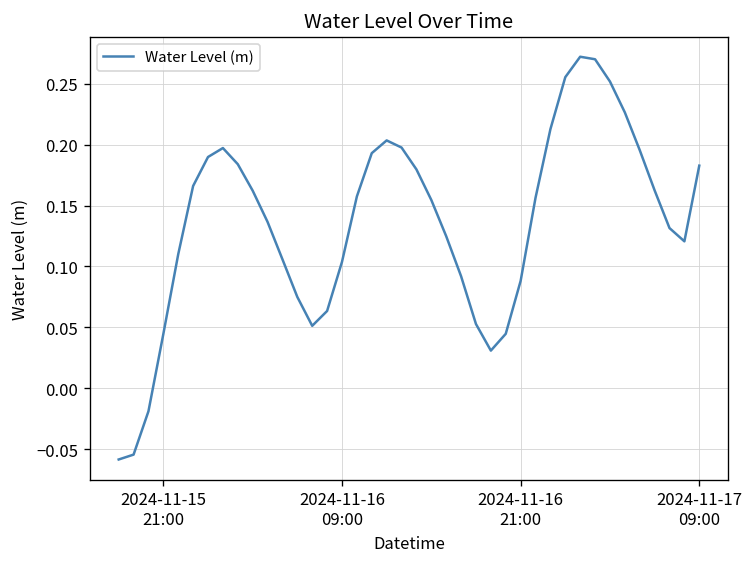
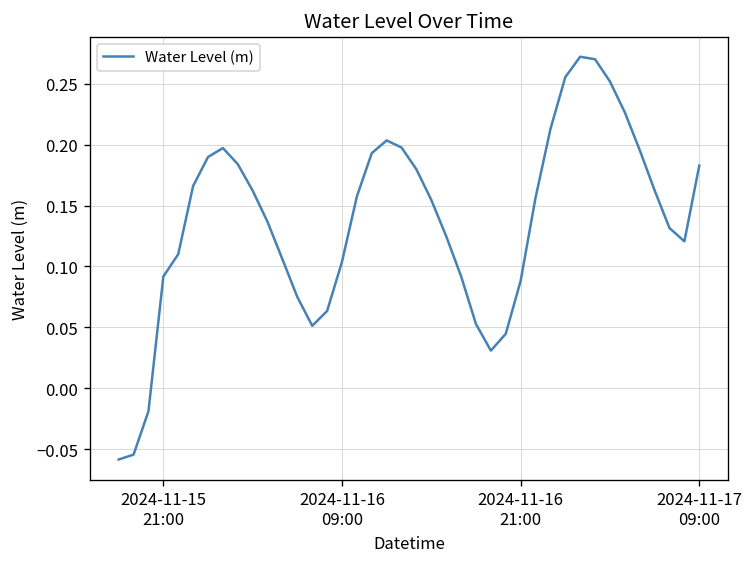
2024-11-15 21:00: 0.045 -> 0.092
